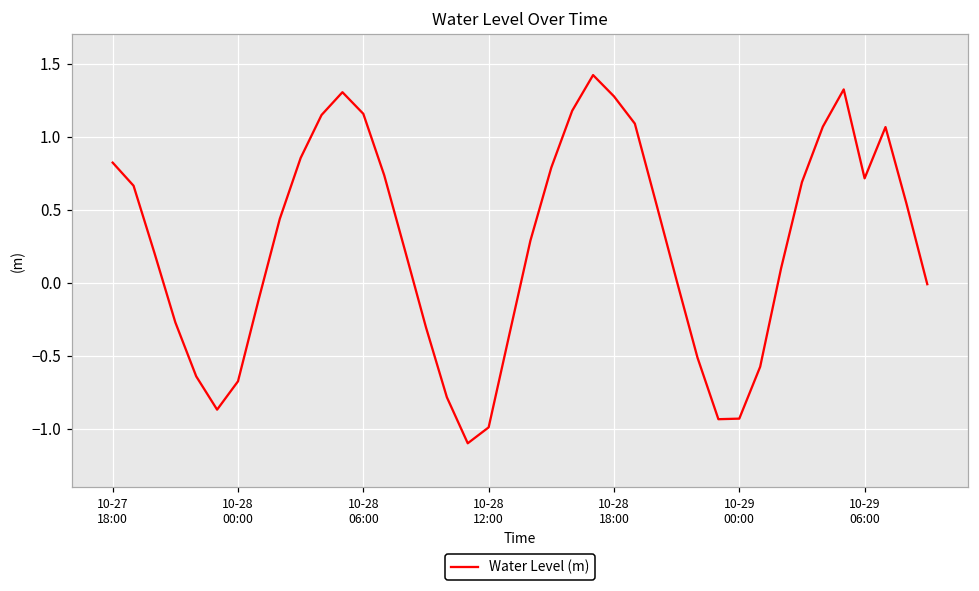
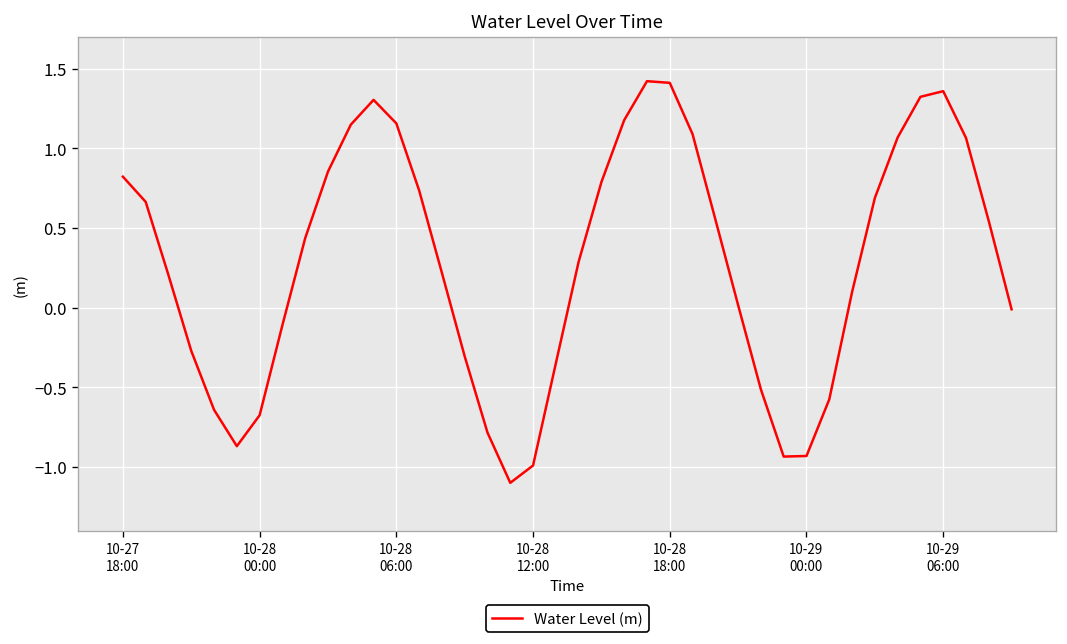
10-28 18:00: 1.28 -> 1.41
10-29 06:00: 0.71 -> 1.36
